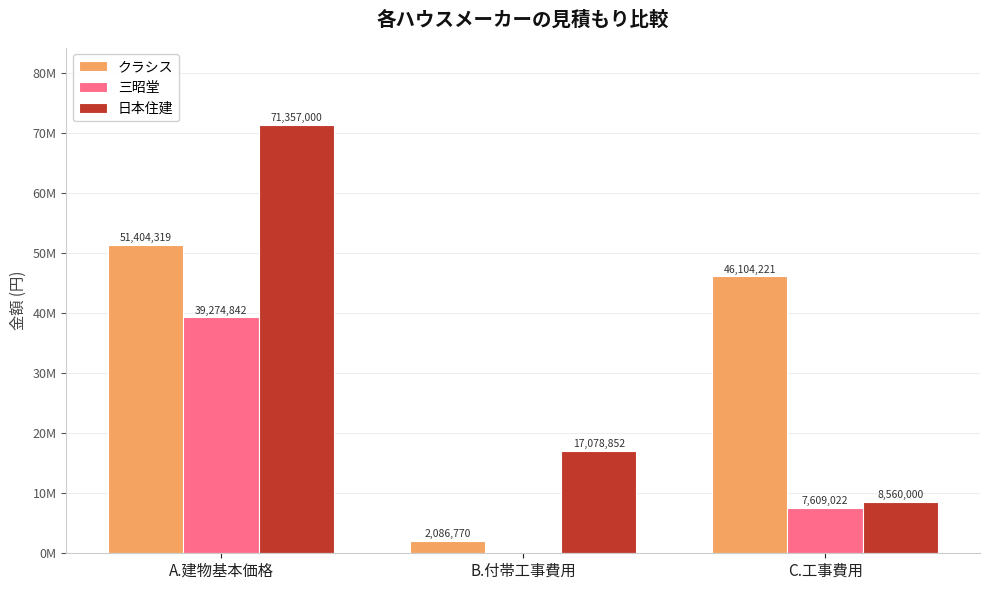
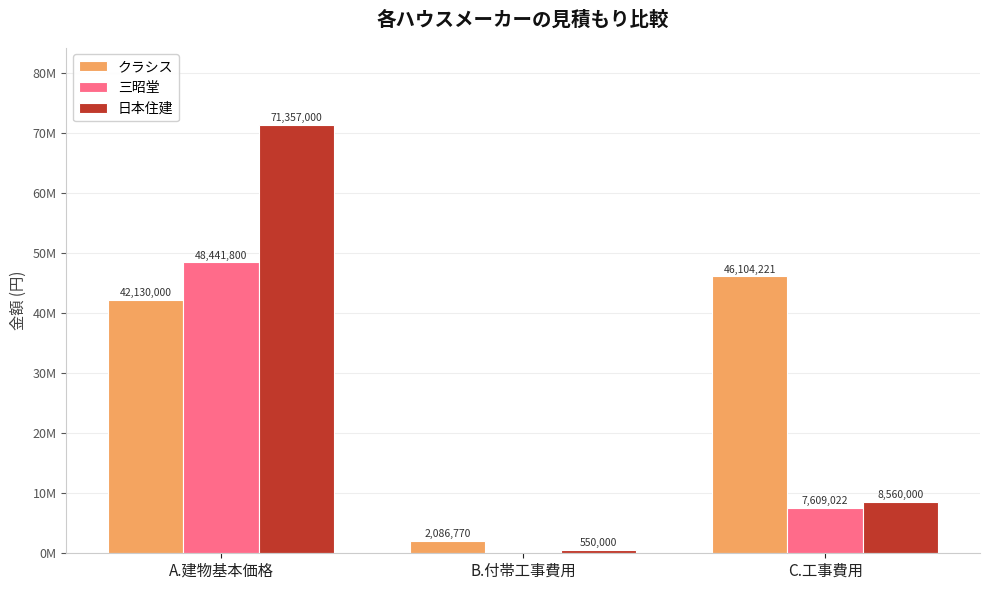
クラシス, A.建物基本価格: 51,404,319 -> 42,130,000
三昭堂, A.建物基本価格: 39,274,842 -> 48,441,800
日本住建, B.付帯工事費用: 17,078,852 -> 550,000
